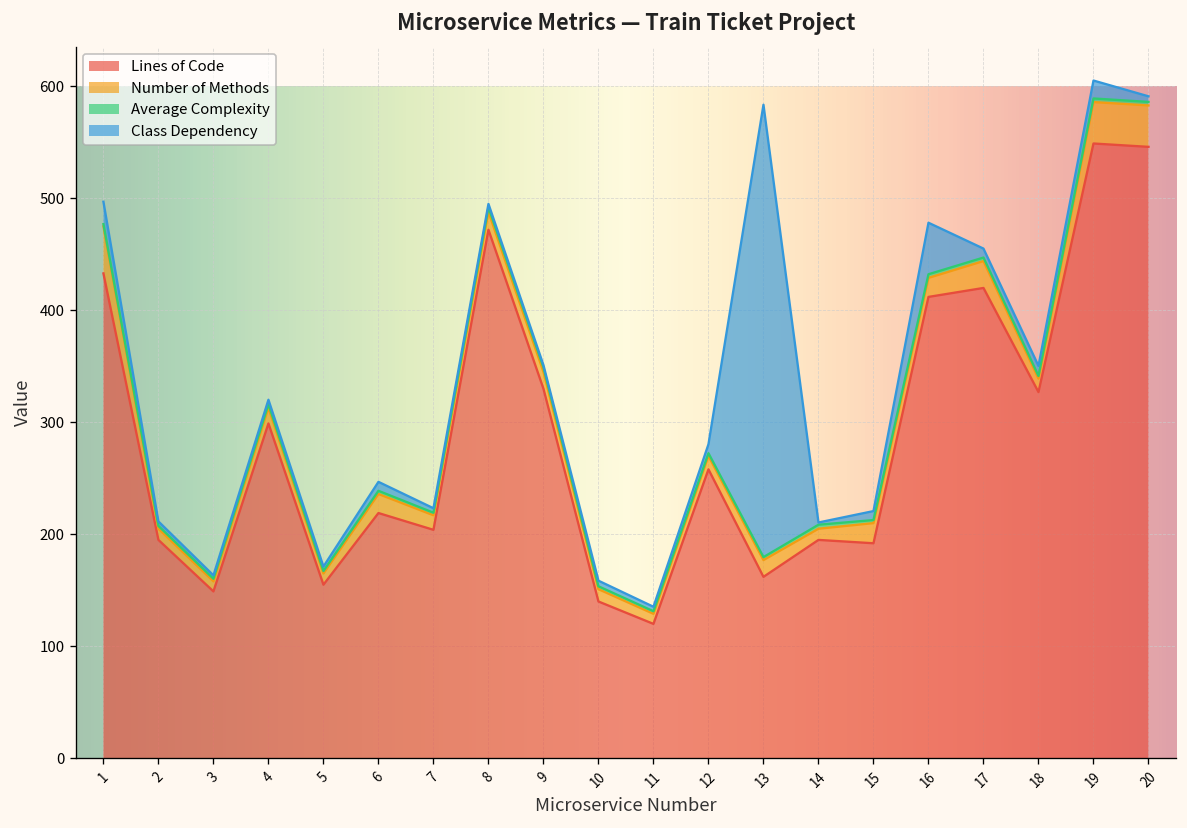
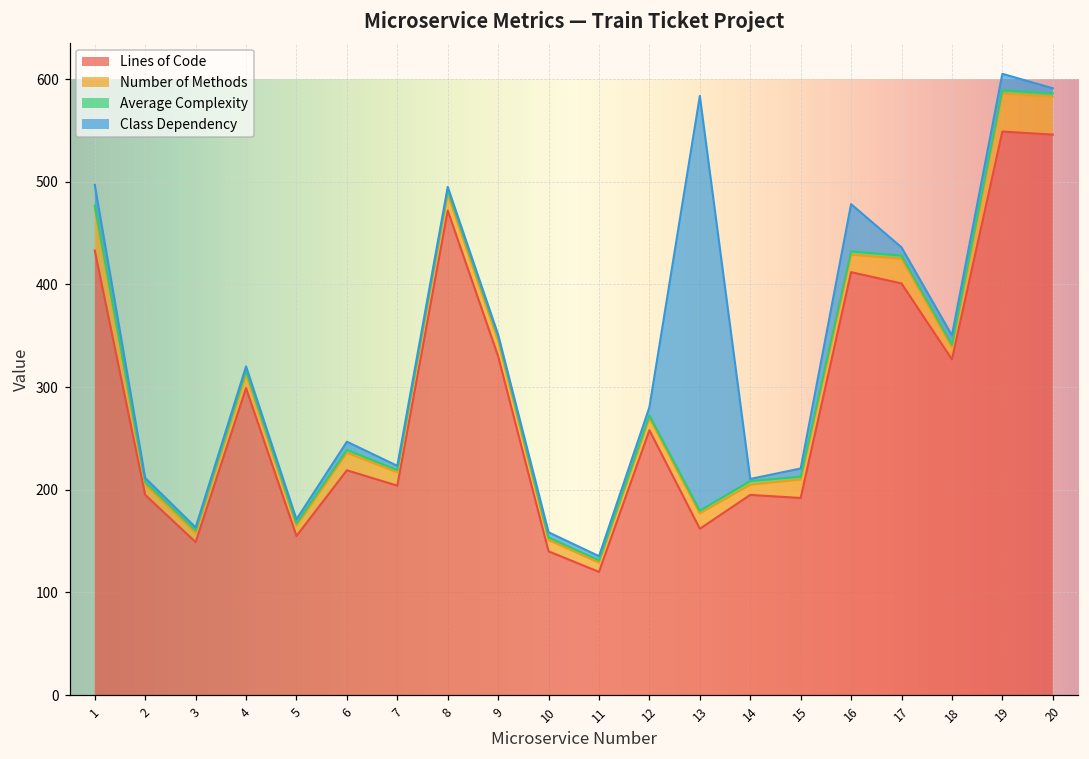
Lines of Code, 17: 420 -> 400
